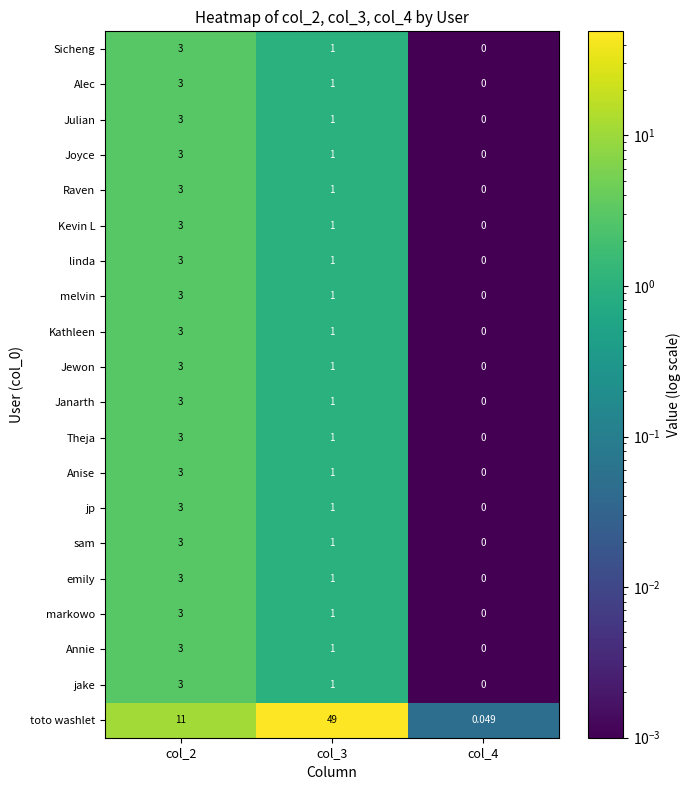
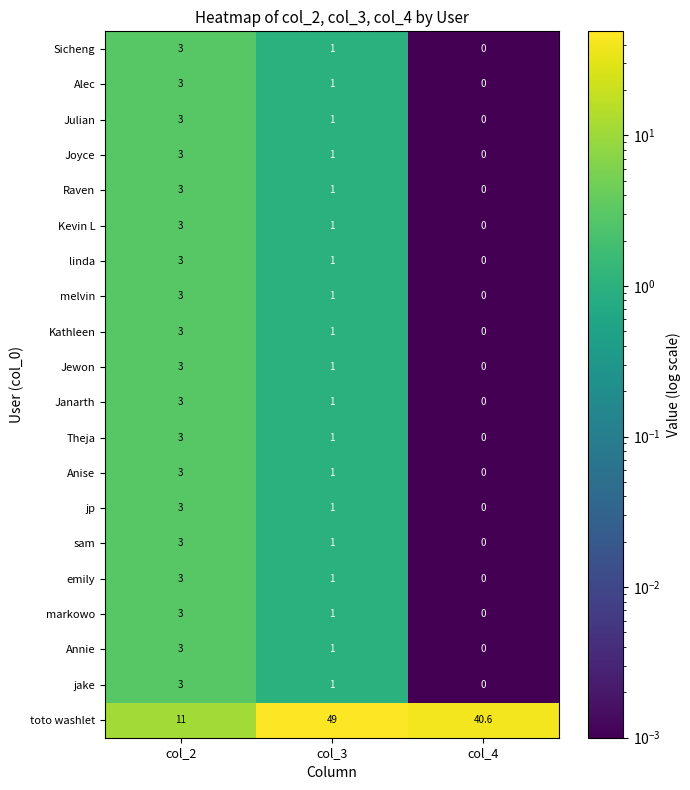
toto washlet, col_4: 0.049 -> 40.6
